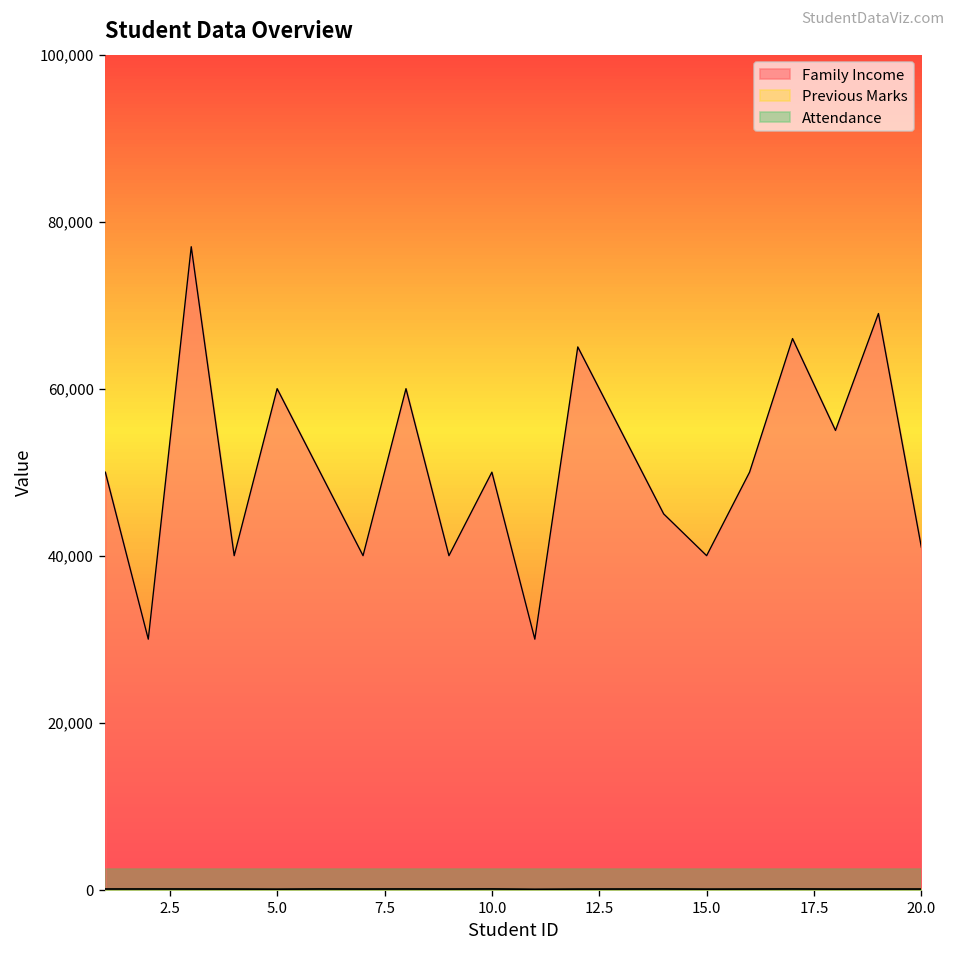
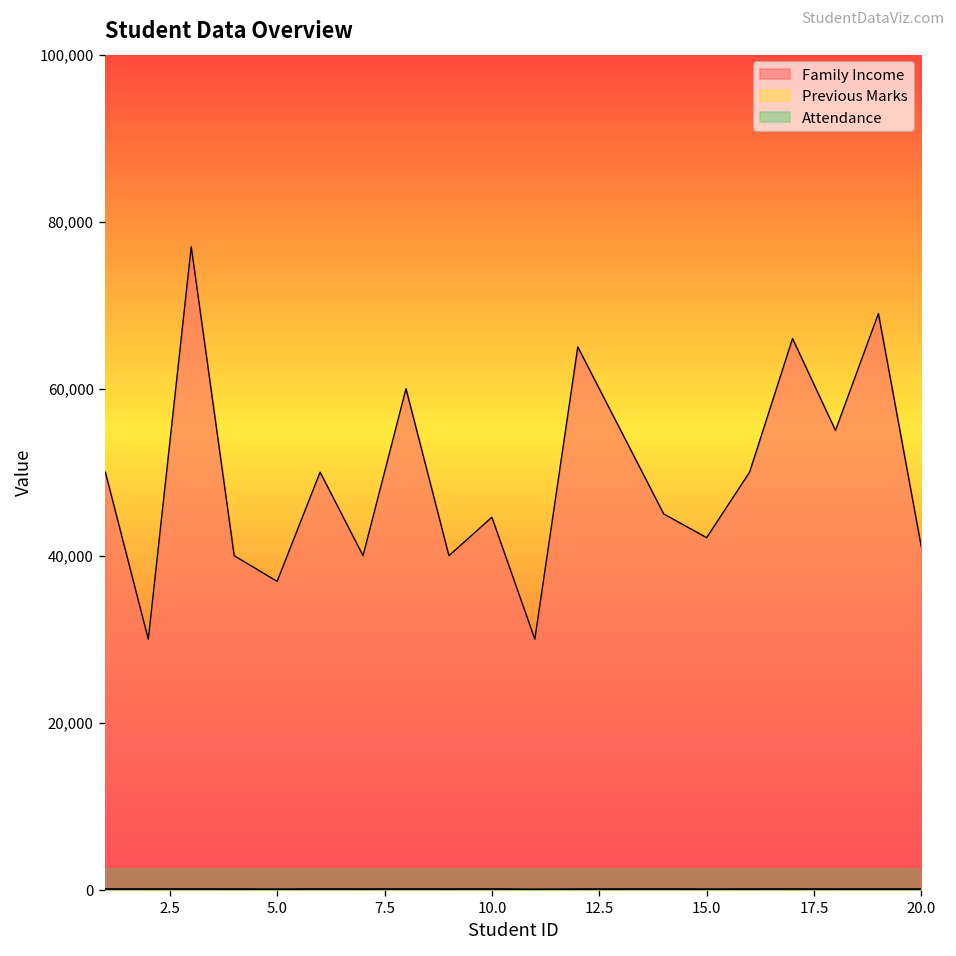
Family Income, 5.0: 60,000 -> 37,000
Family Income, 10.0: 50,000 -> 45,000
Family Income, 15.0: 40,000 -> 42,000
